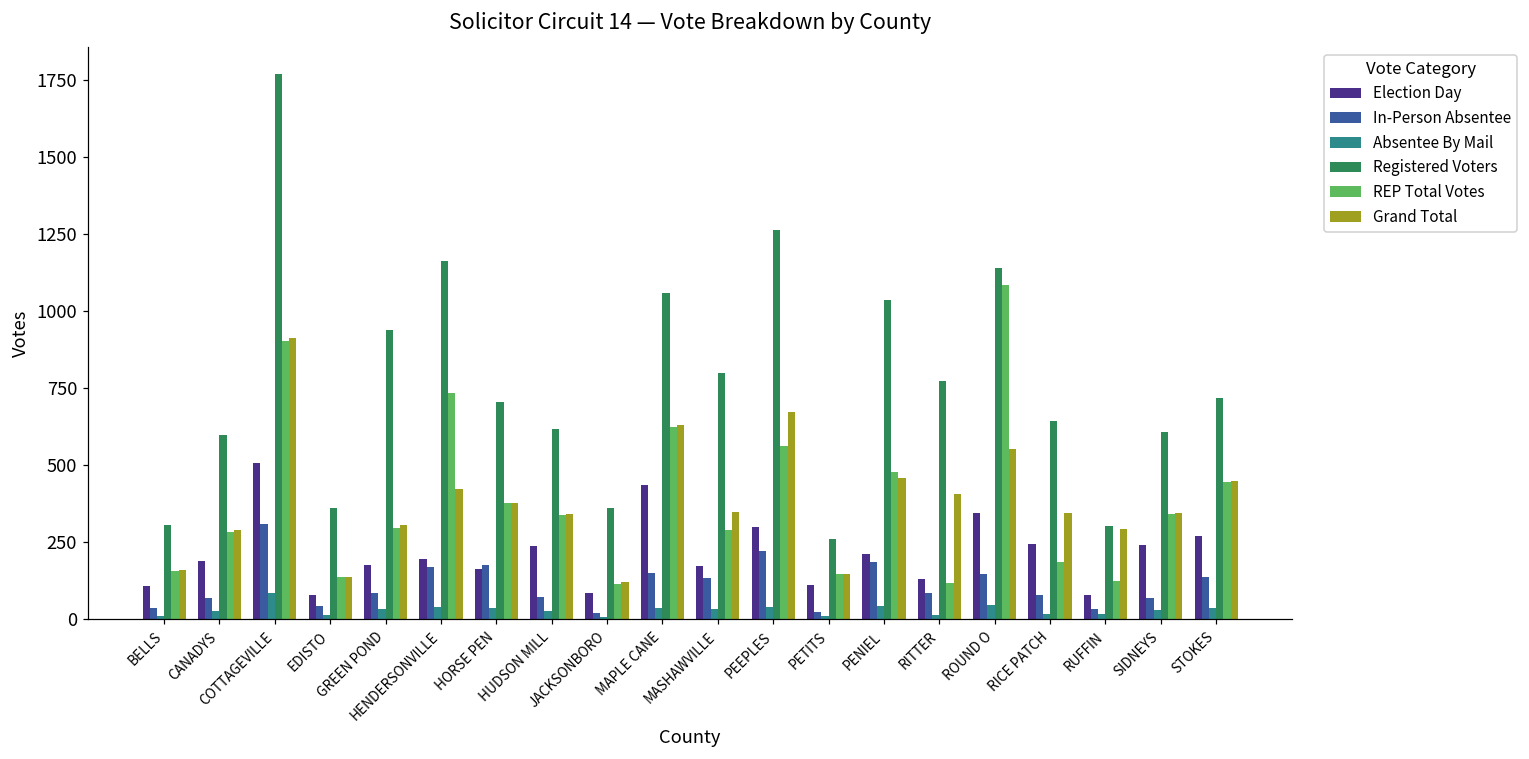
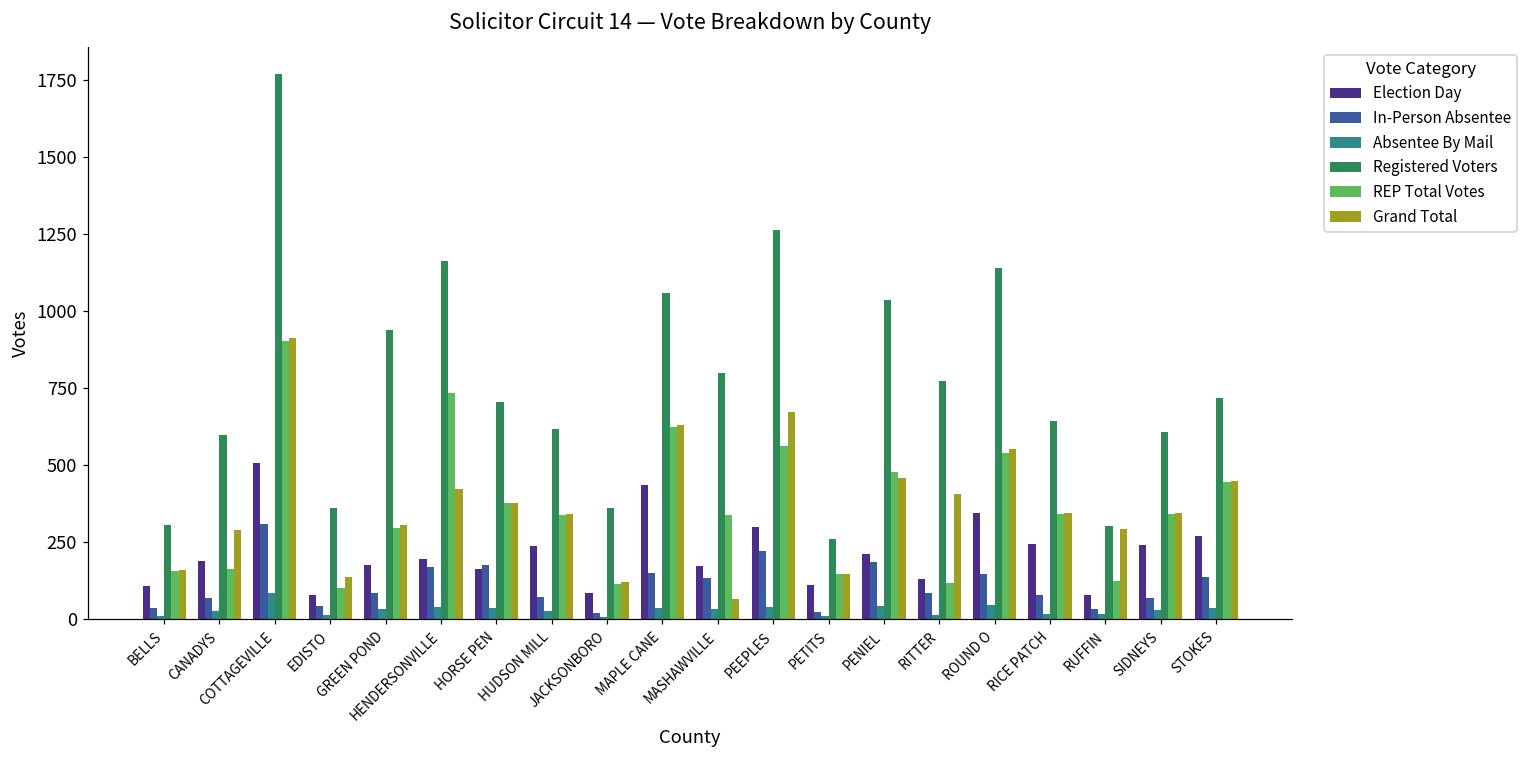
REP Total Votes, CANADYS: 290 -> 160
REP Total Votes, EDISTO: 140 -> 100
REP Total Votes, MASHAWVILLE: 290 -> 340
Grand Total, MASHAWVILLE: 350 -> 70
REP Total Votes, ROUND O: 1090 -> 540
REP Total Votes, RICE PATCH: 190 -> 340
